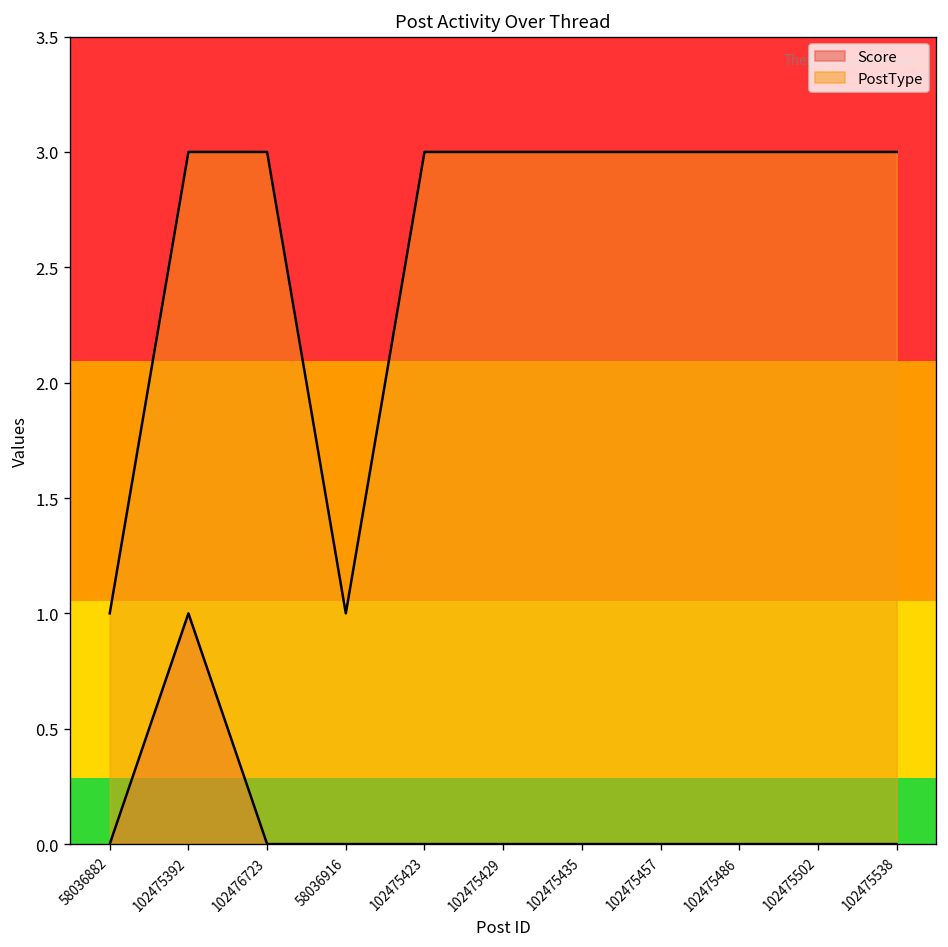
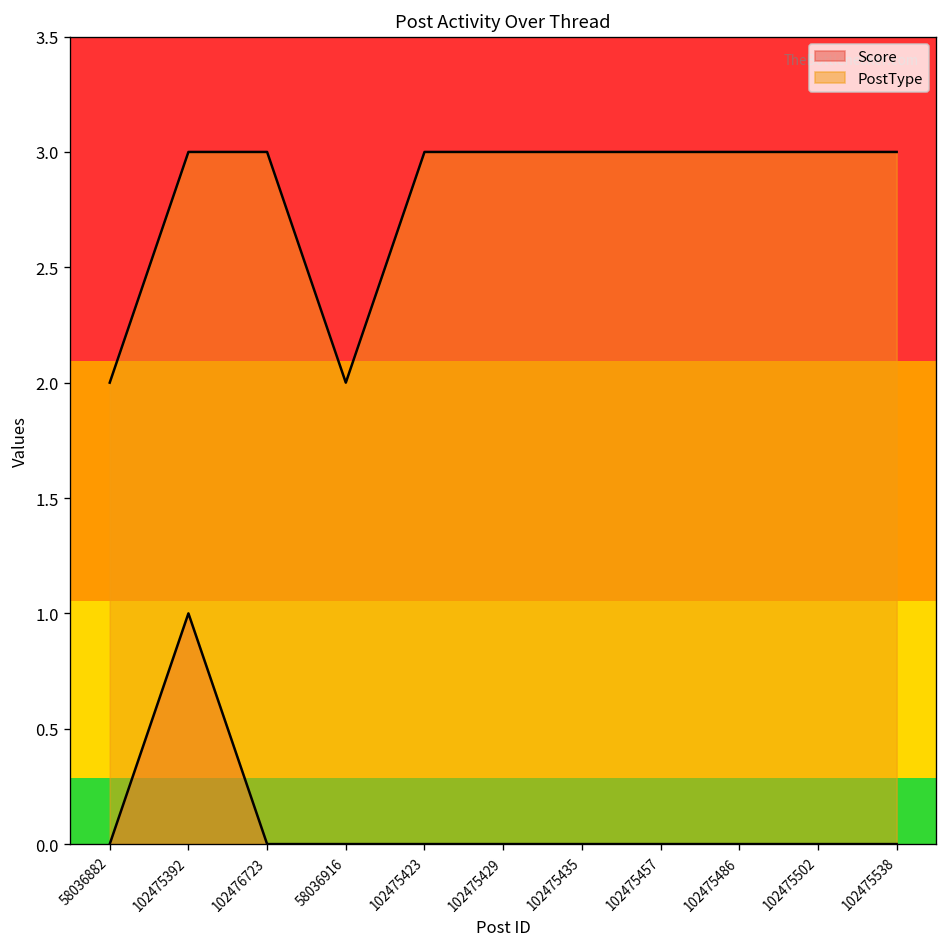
PostType, 58036882: 1 -> 2
PostType, 58036916: 1 -> 2
